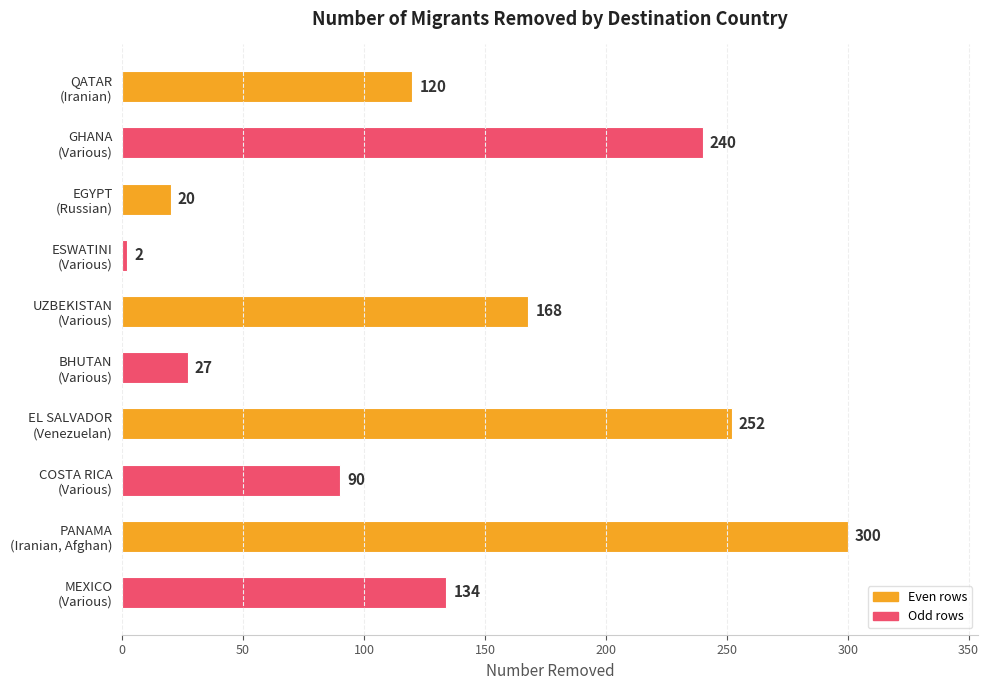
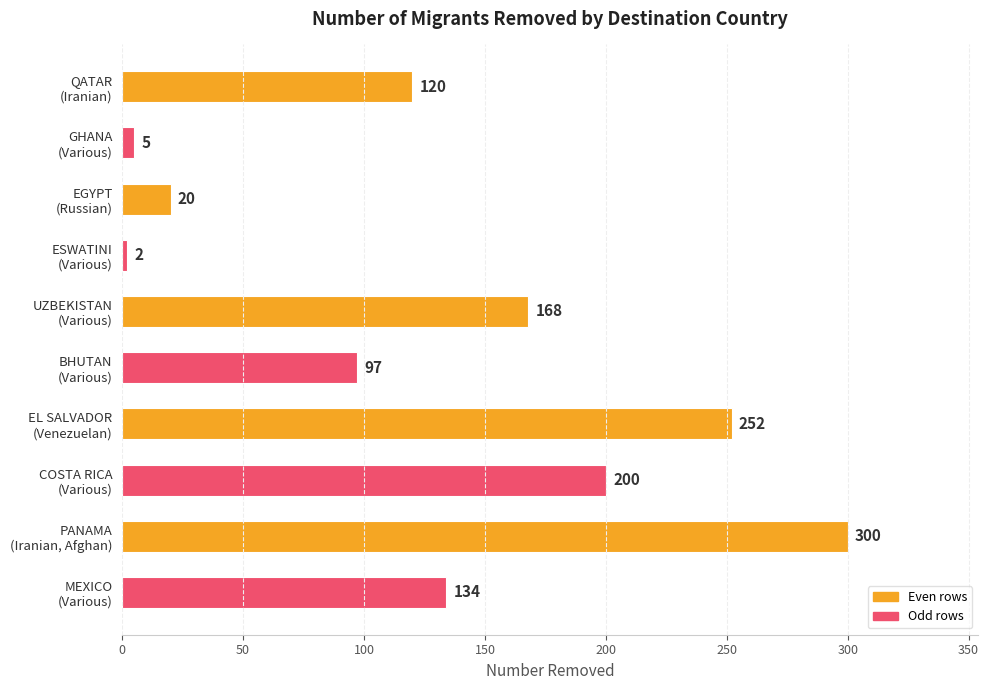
GHANA (Various): 240 -> 5
BHUTAN (Various): 27 -> 97
COSTA RICA (Various): 90 -> 200
